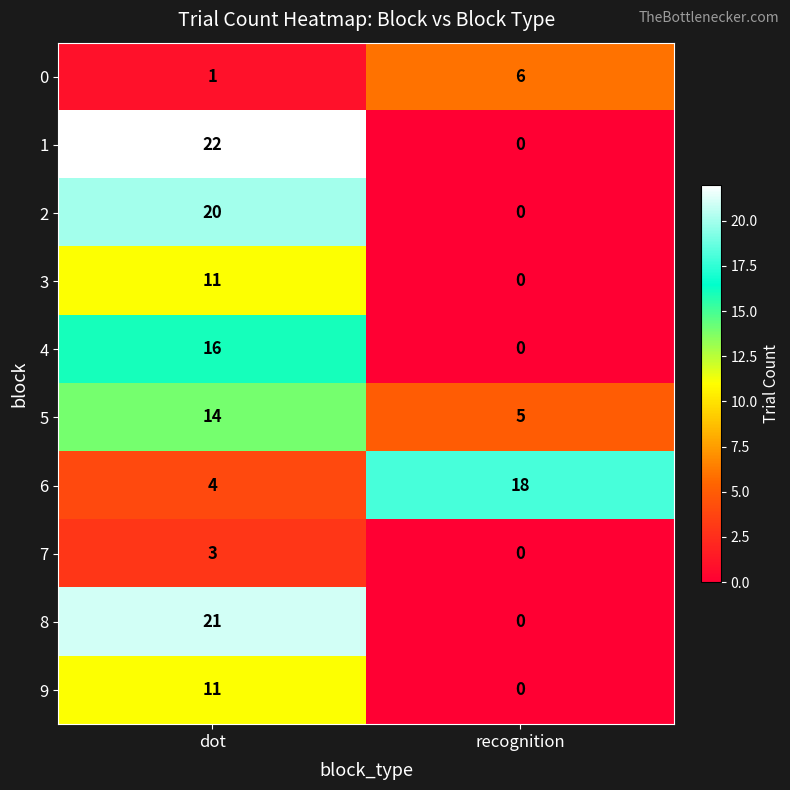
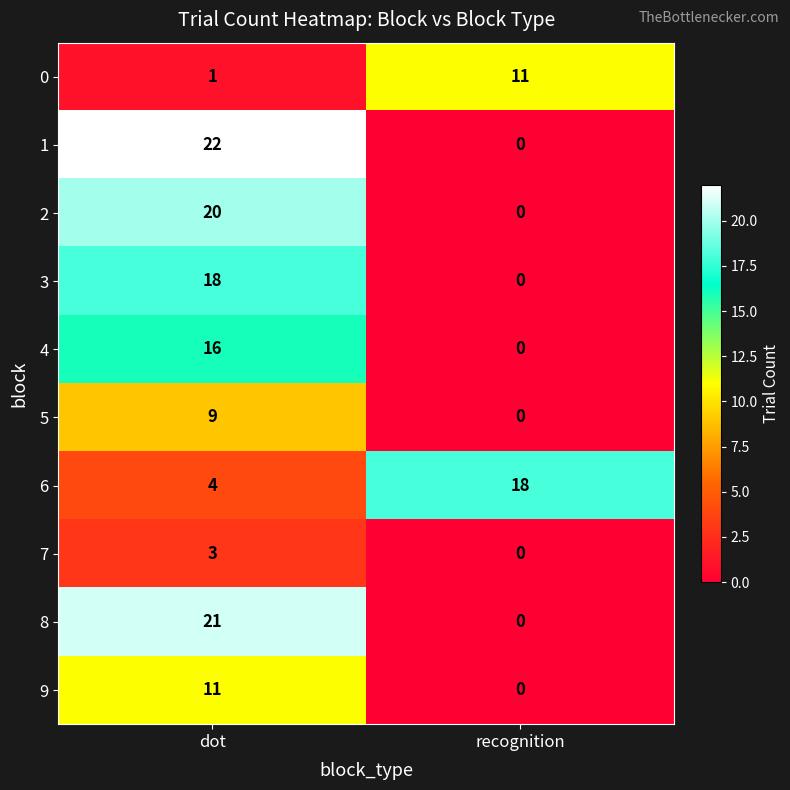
0, recognition: 6 -> 11
3, dot: 11 -> 18
5, dot: 14 -> 9
5, recognition: 5 -> 0
